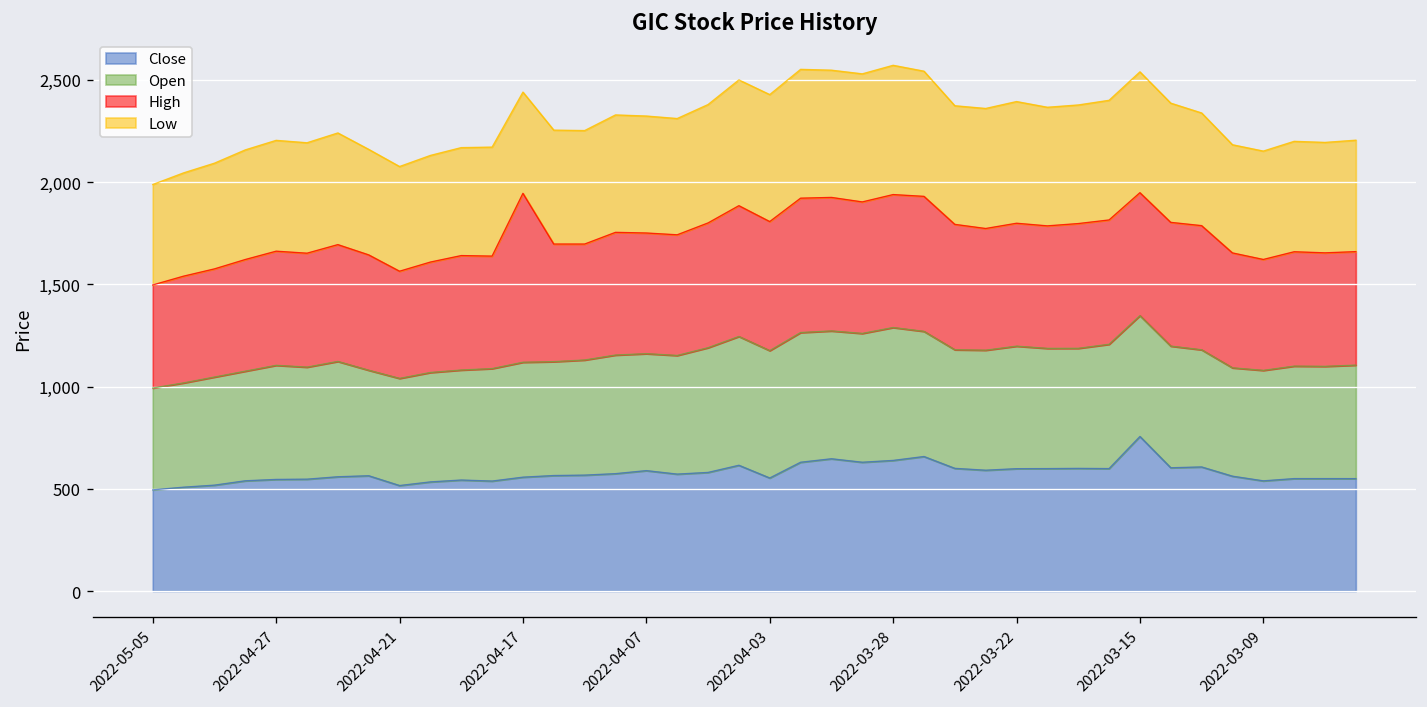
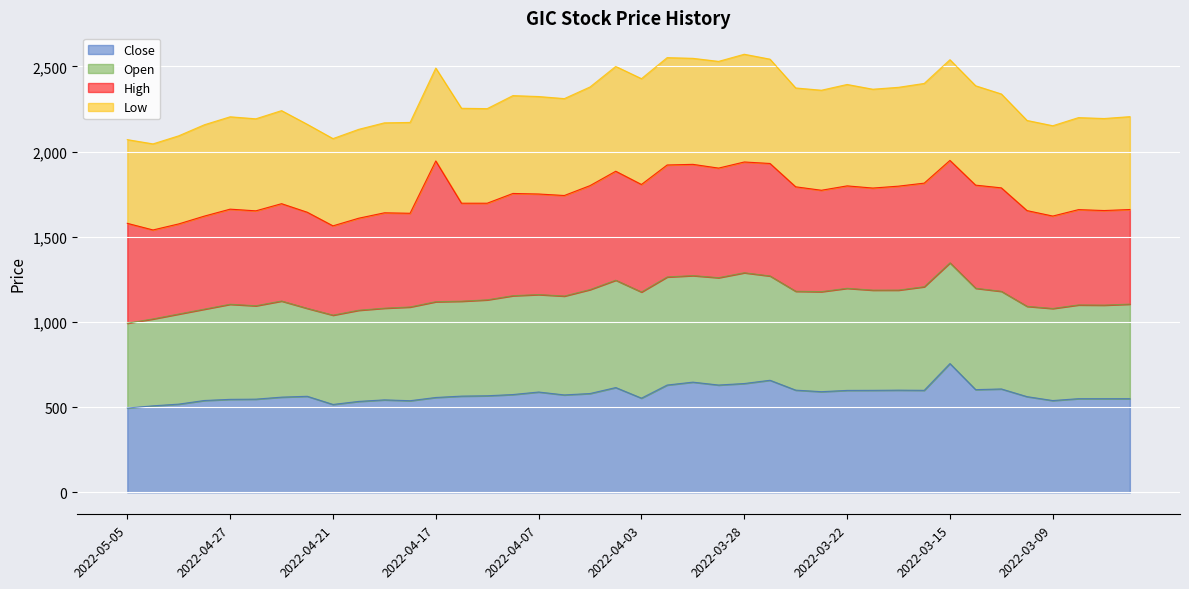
High, 2022-05-05: 500 -> 590
Low, 2022-04-17: 500 -> 550
